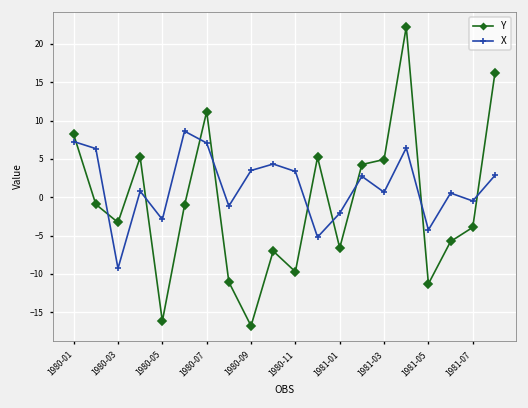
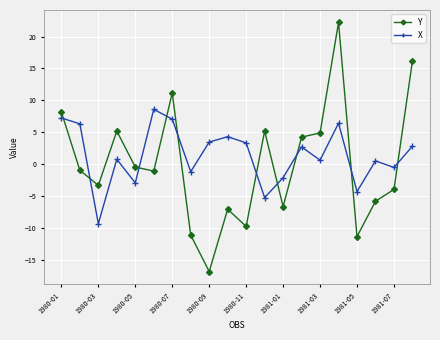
Y, 1980-05: -16 -> 0
